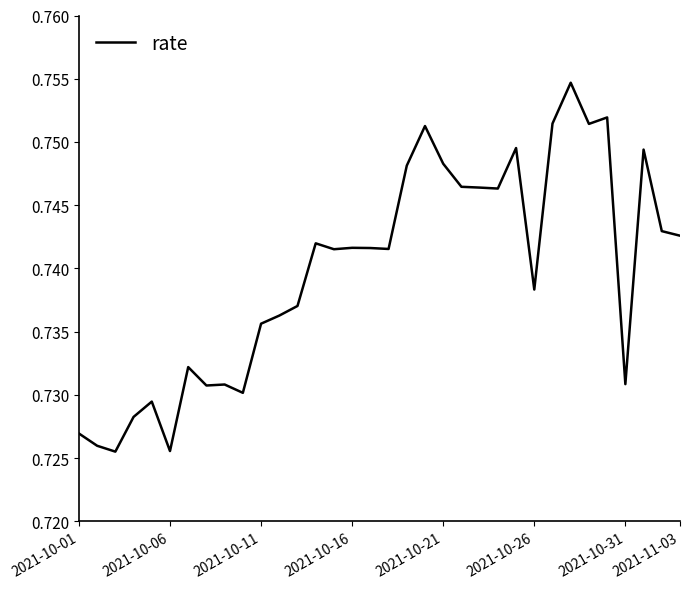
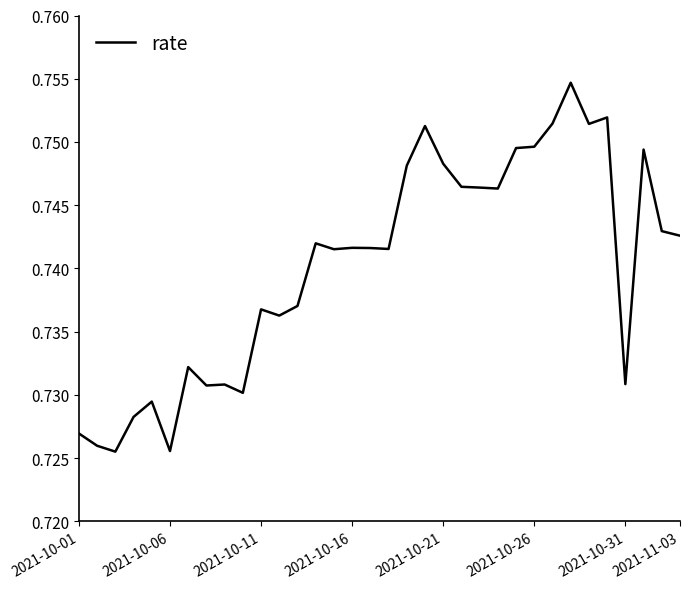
2021-10-11: 0.7356 -> 0.7368
2021-10-26: 0.7383 -> 0.7496
